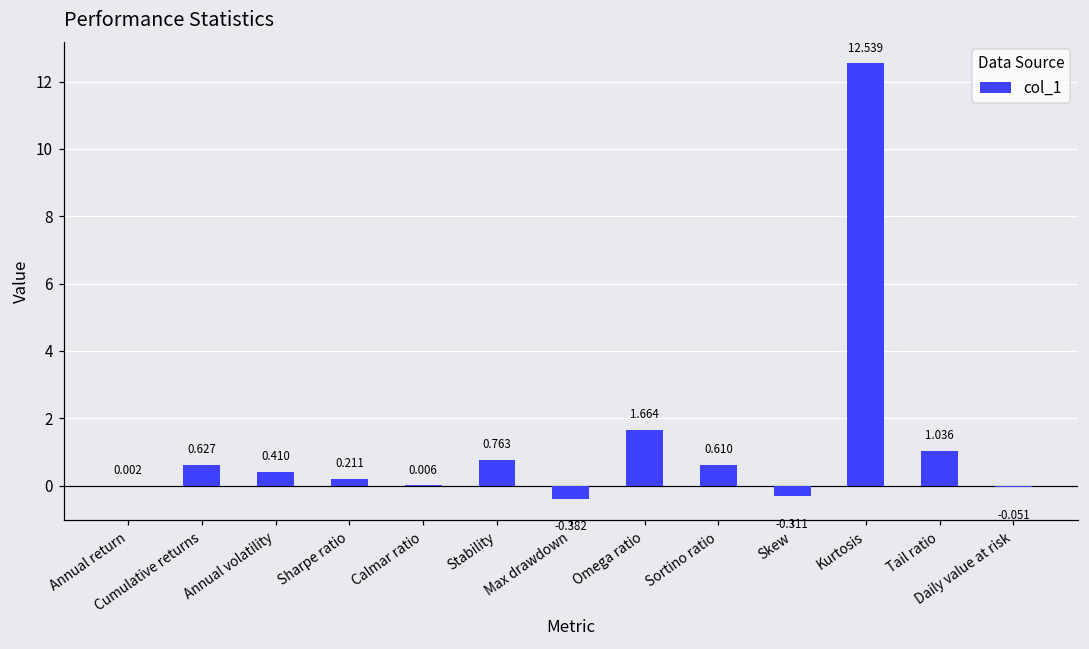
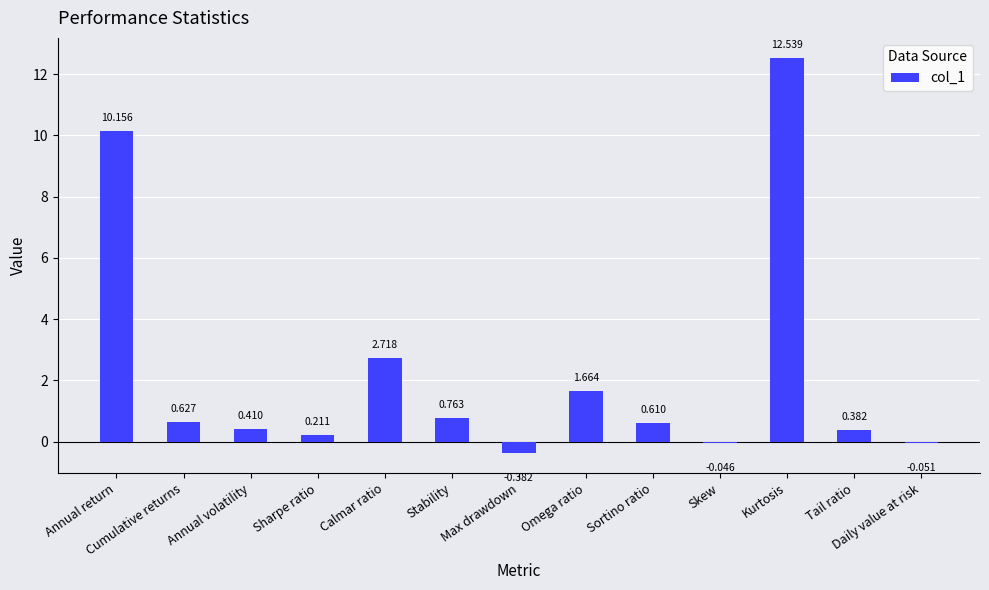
Annual return: 0.002 -> 10.156
Calmar ratio: 0.006 -> 2.718
Skew: -0.311 -> -0.046
Tail ratio: 1.036 -> 0.382
